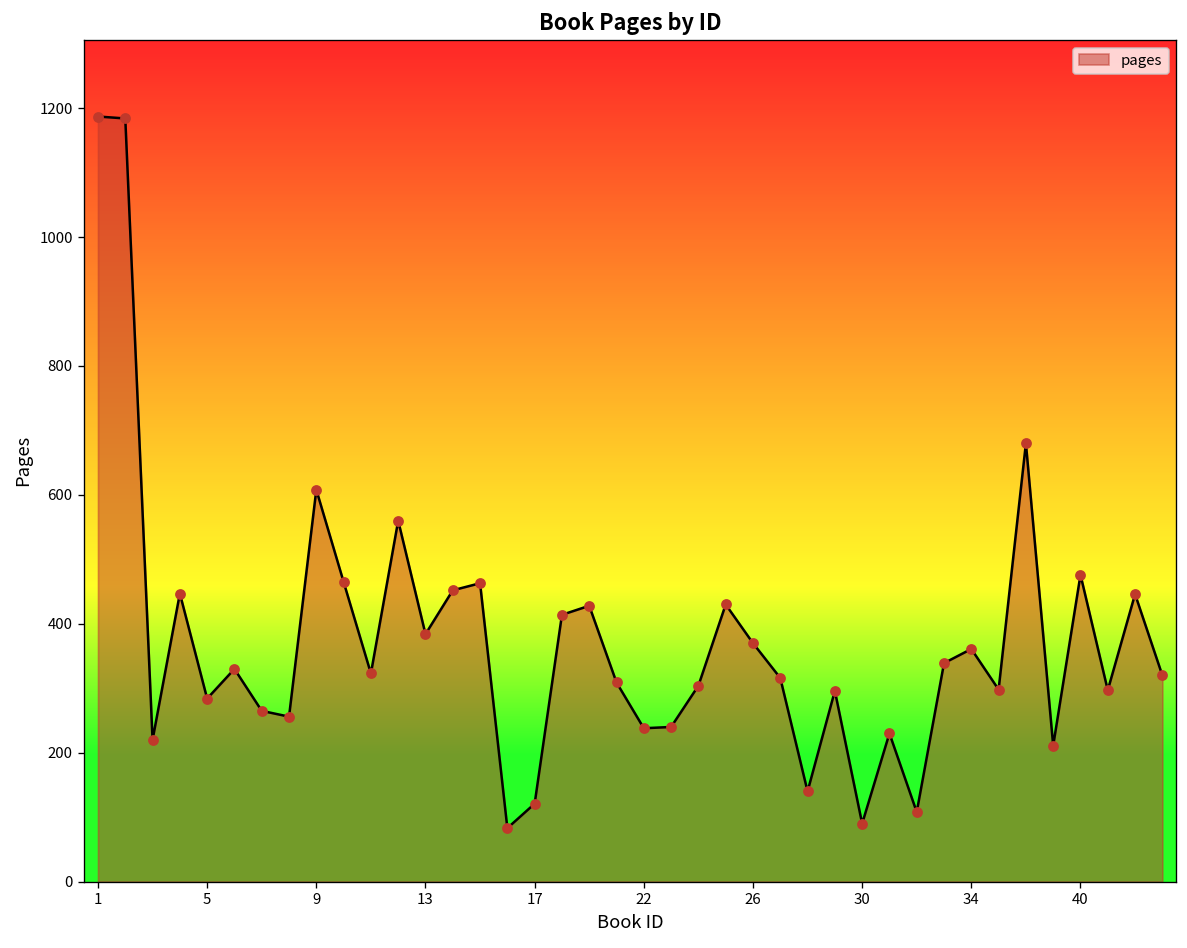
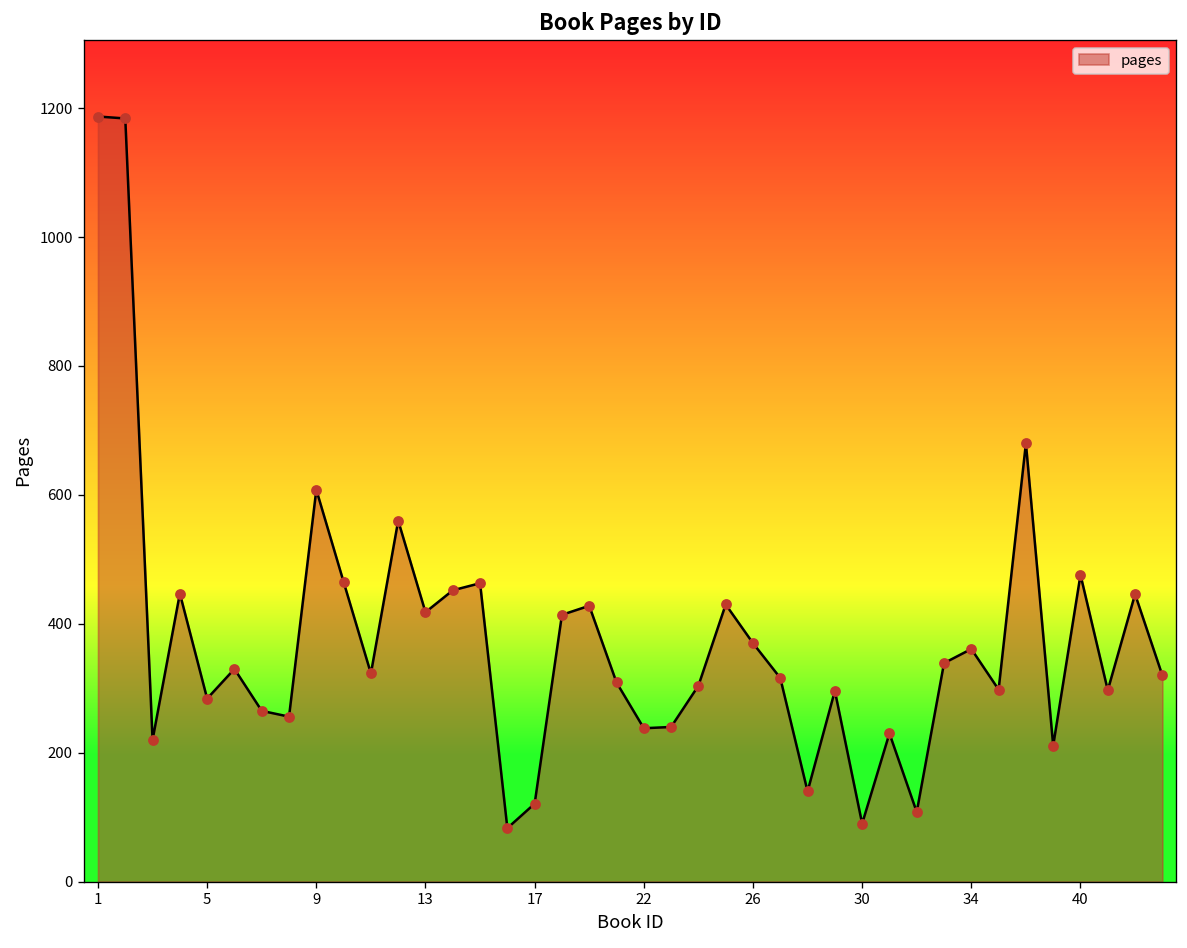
13: 380 -> 420
